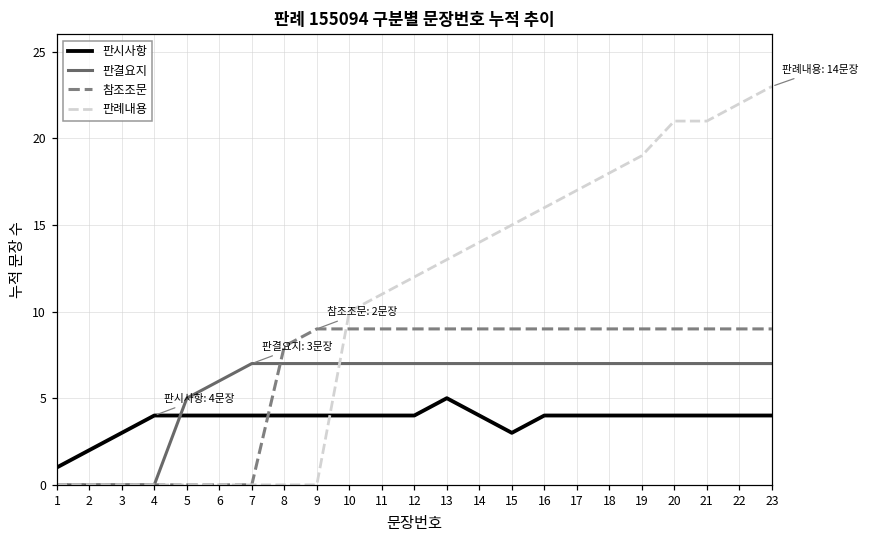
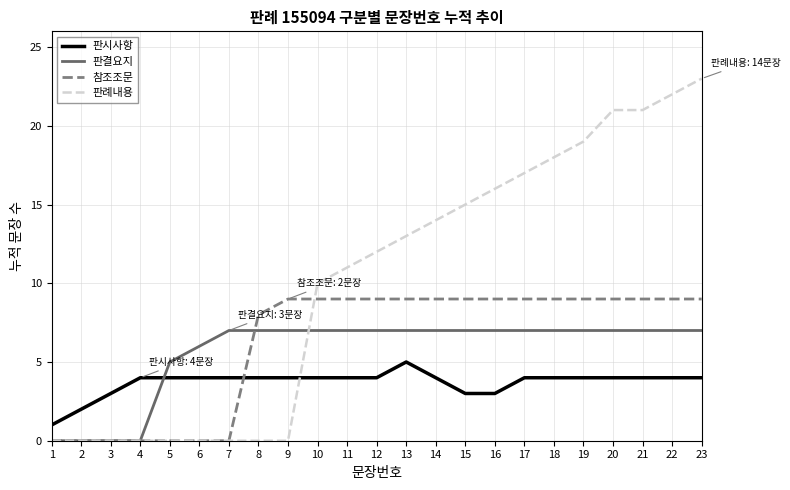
판시사항, 16: 4 -> 3
